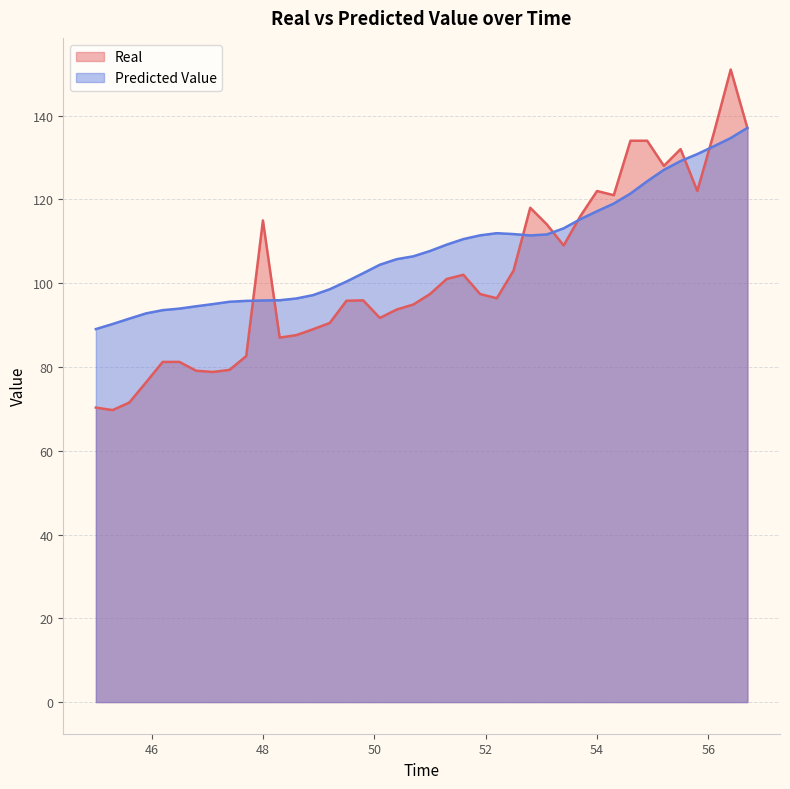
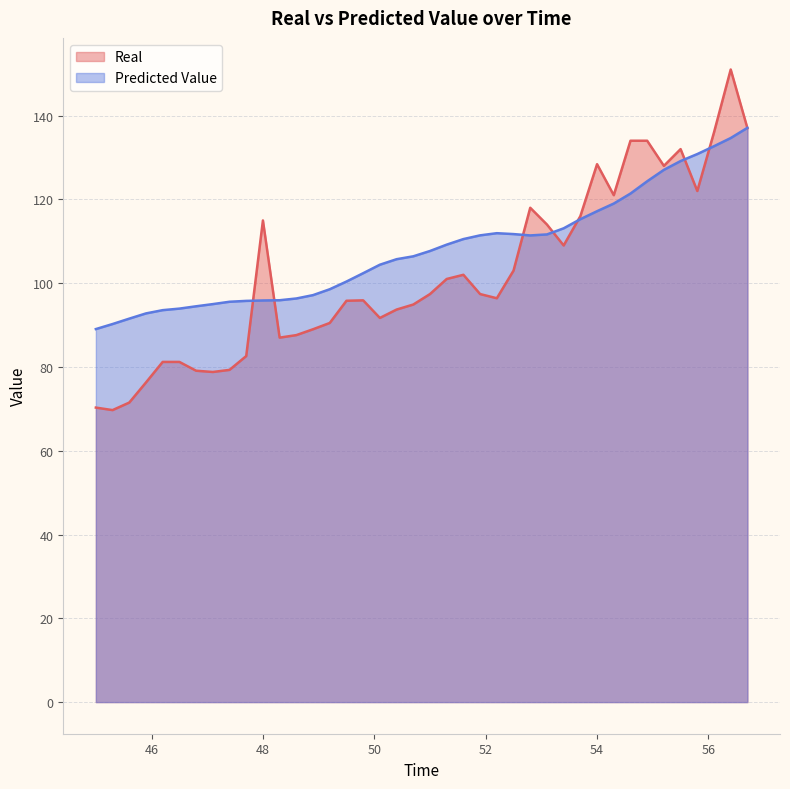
Real, 54: 122 -> 128
